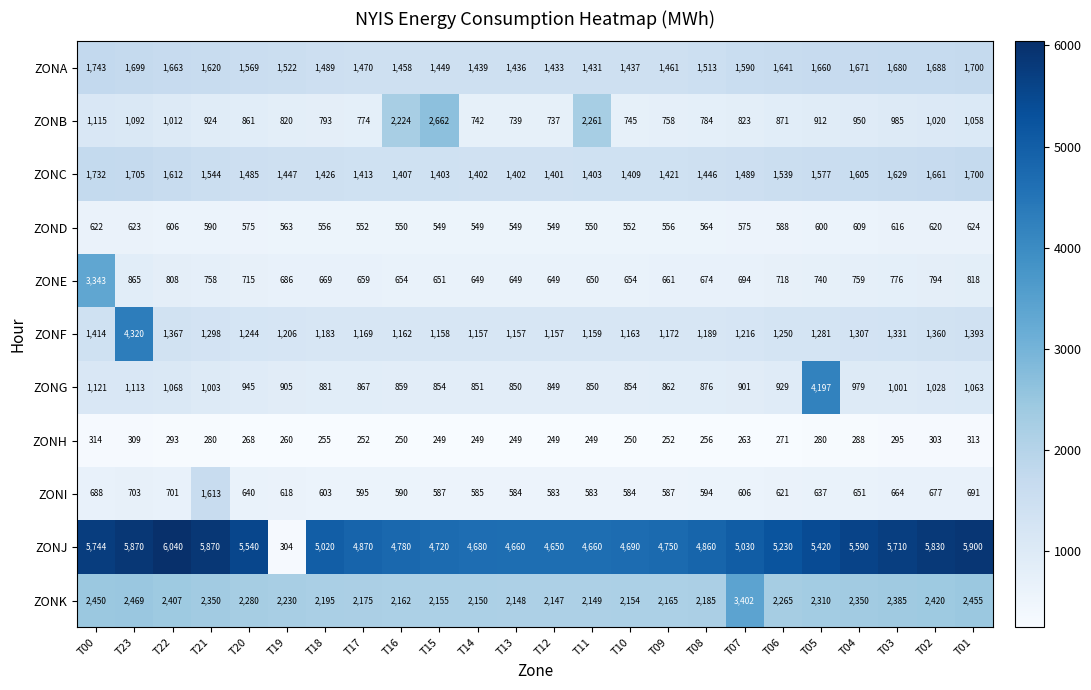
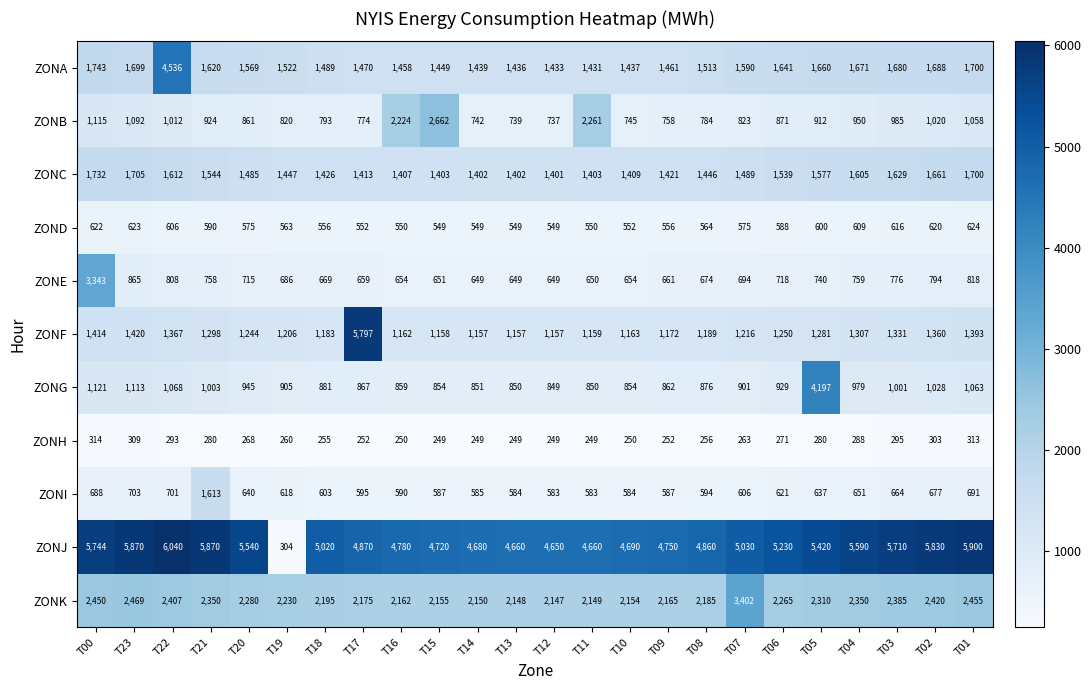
ZONA, T22: 1,663 -> 4,536
ZONF, T23: 4,320 -> 1,420
ZONF, T17: 1,169 -> 5,797
